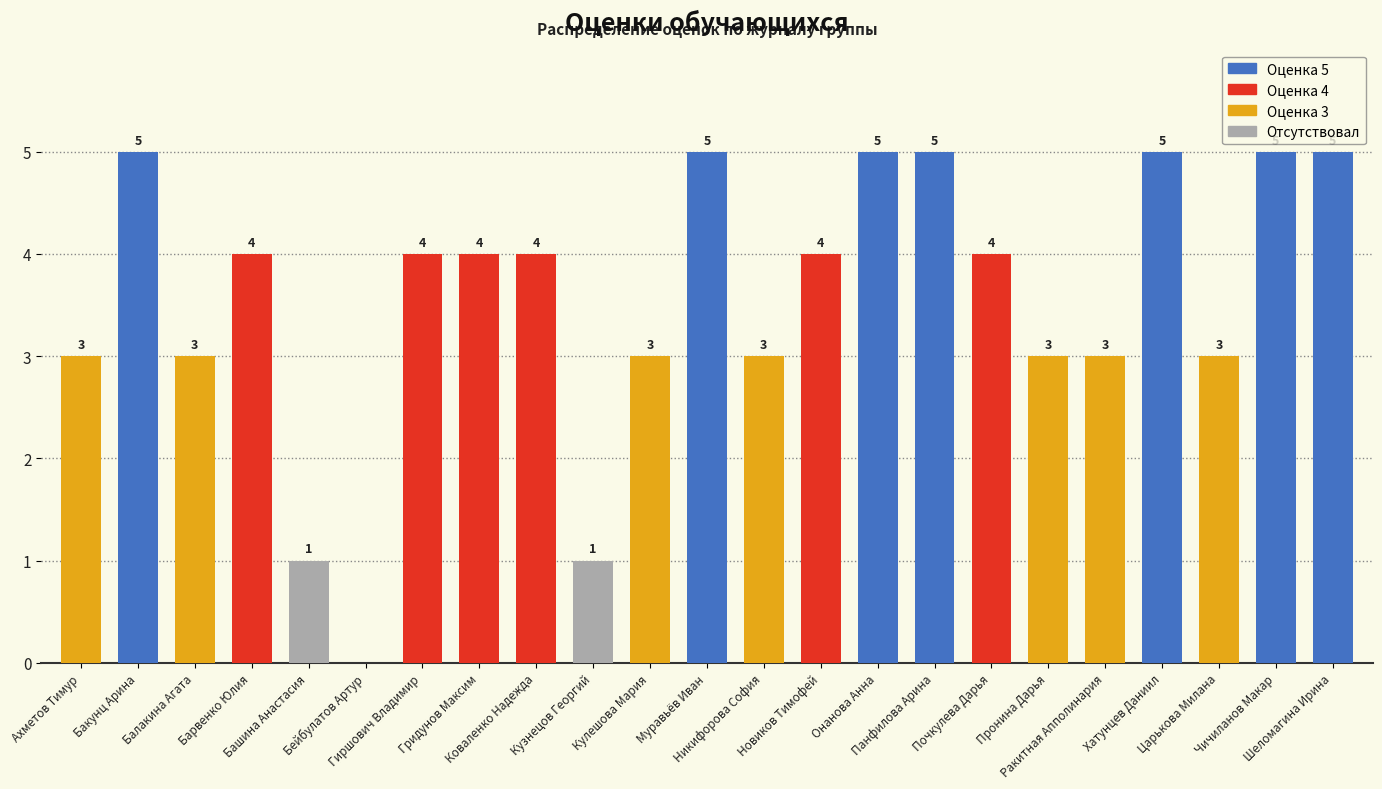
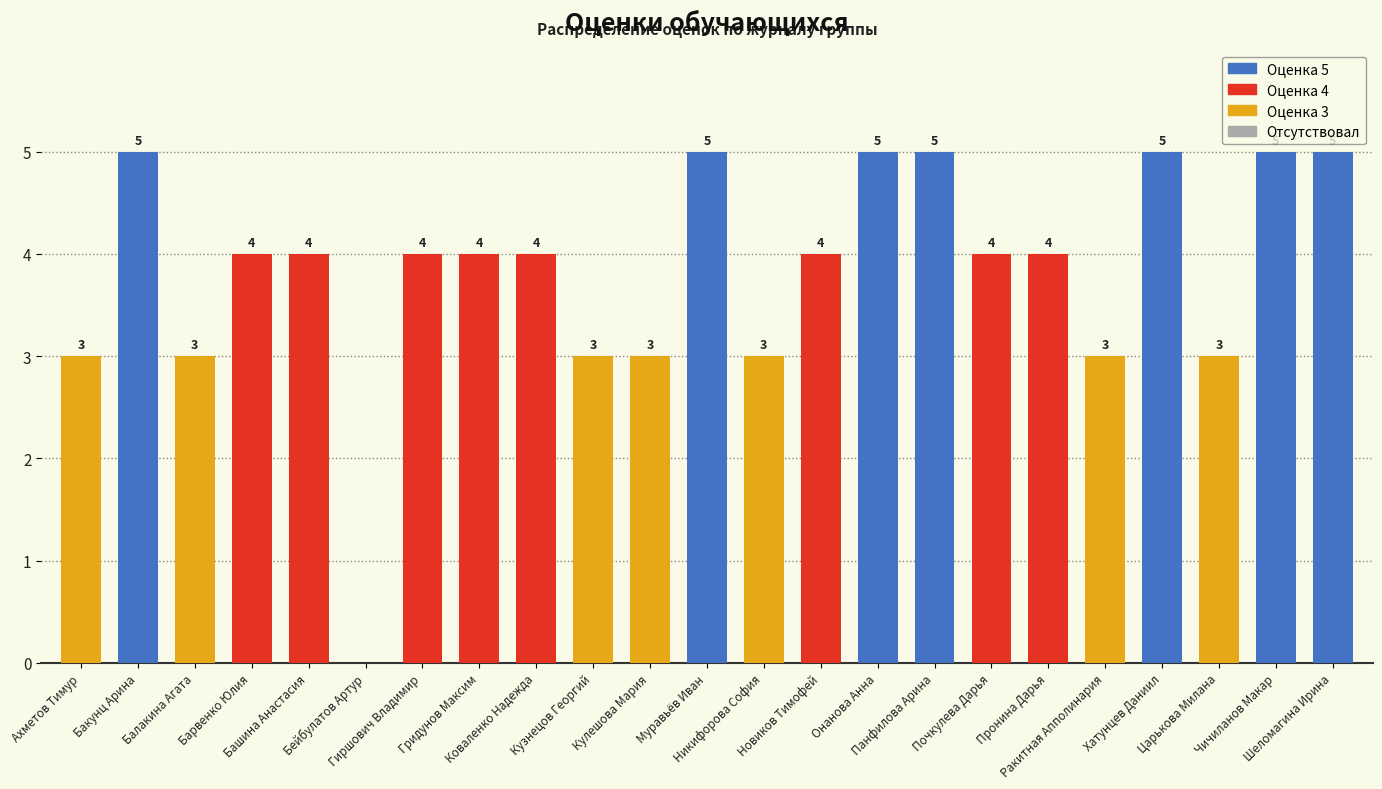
Башина Анастасия: 1 -> 4
Кузнецов Георгий: 1 -> 3
Пронина Дарья: 3 -> 4
